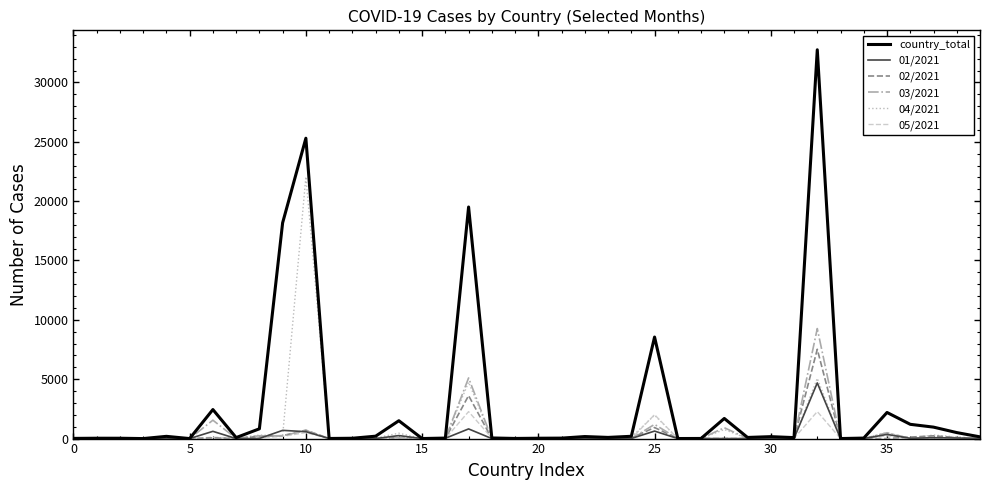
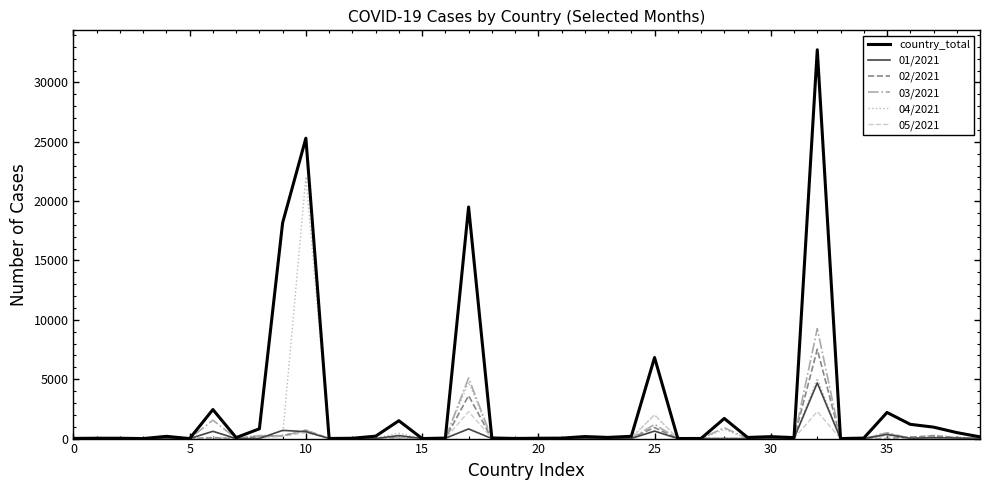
country_total, 25: 8600 -> 6800
